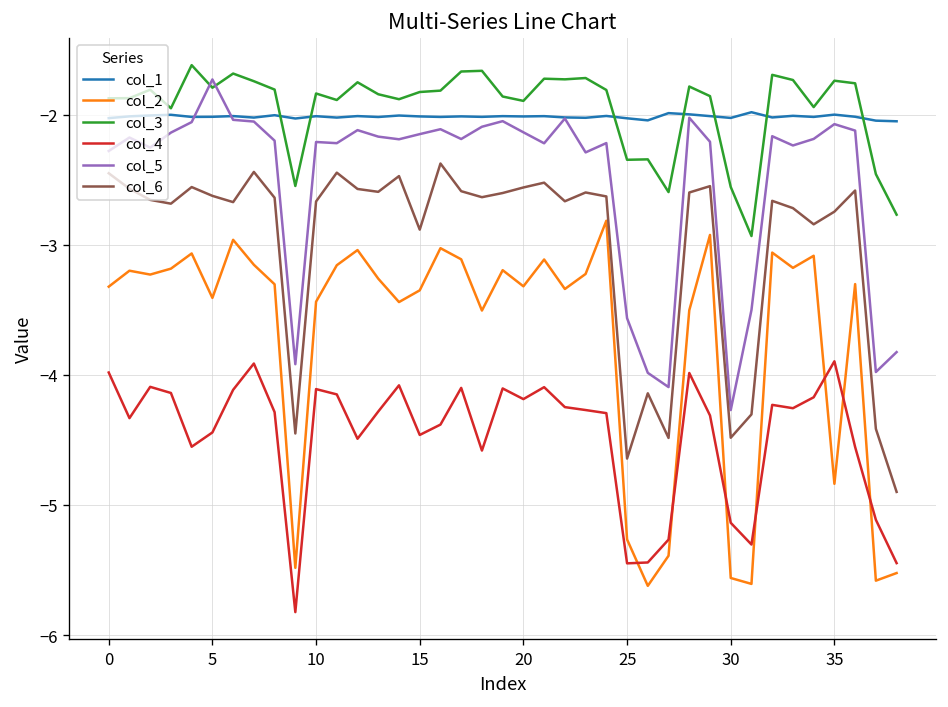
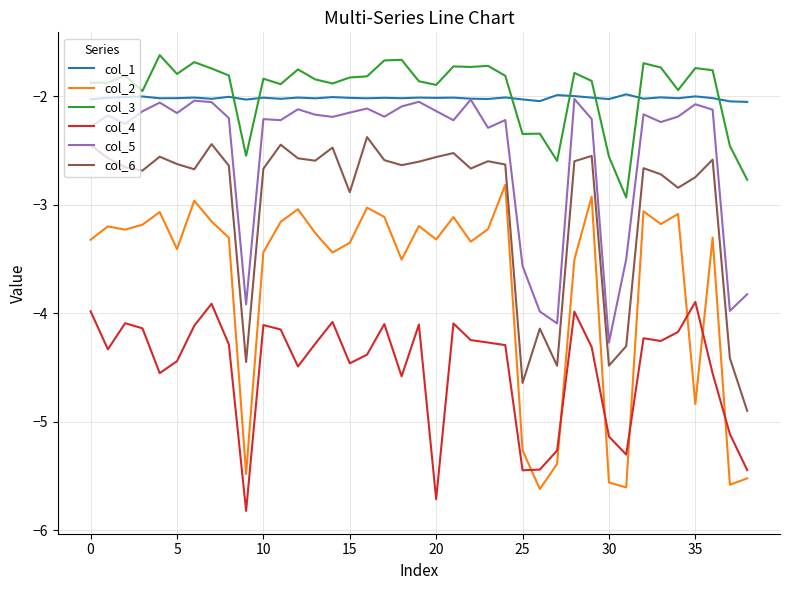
col_5, 5: -1.73 -> -2.15
col_4, 20: -4.19 -> -5.72
